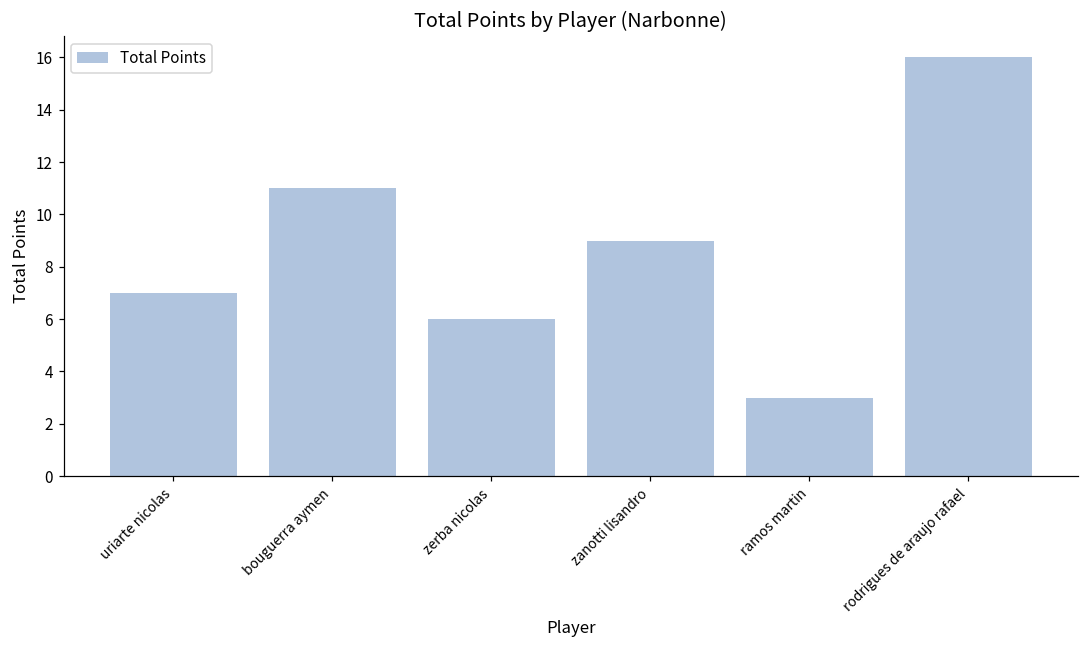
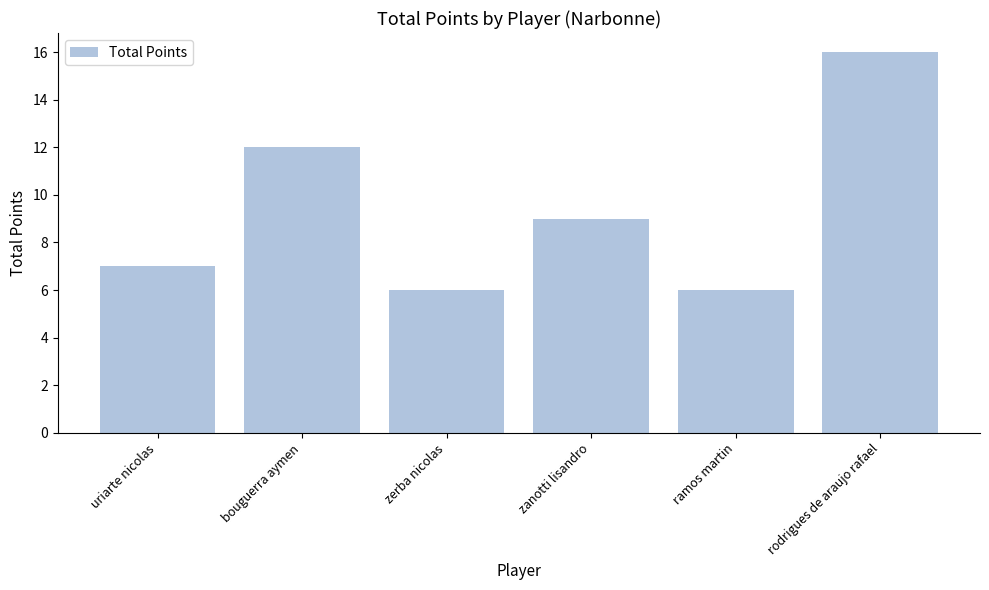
bouguerra aymen: 11 -> 12
ramos martin: 3 -> 6
